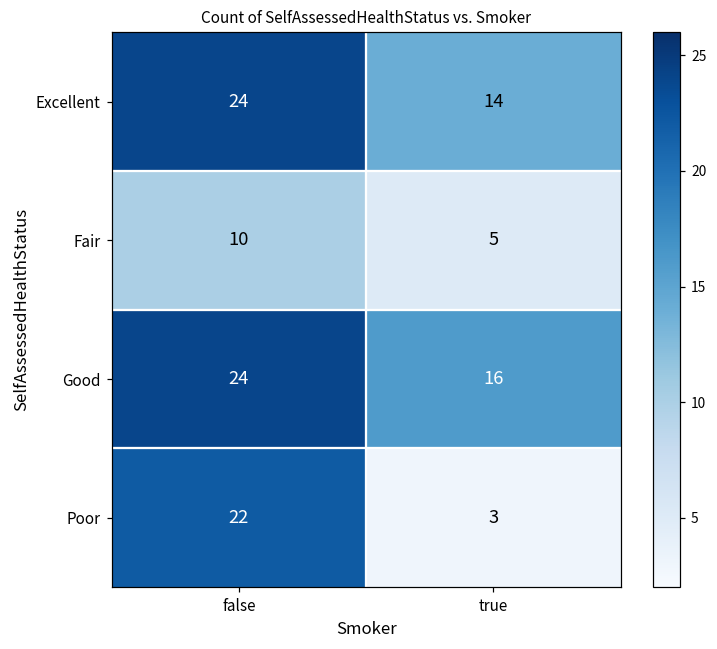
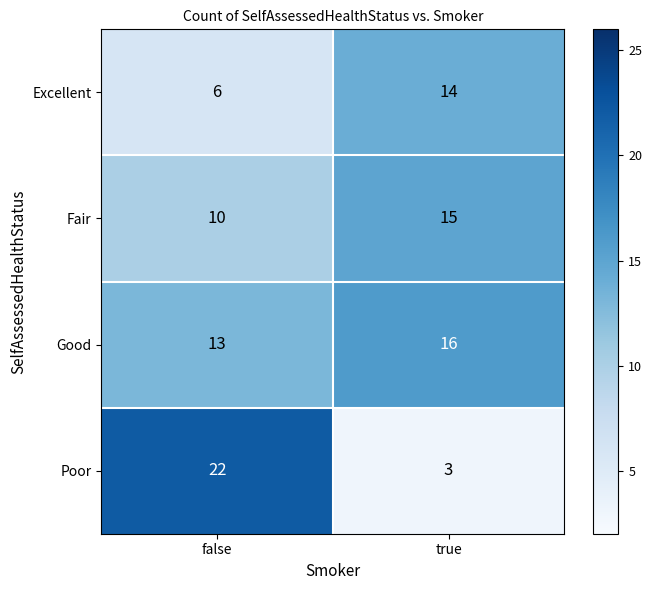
Excellent, false: 24 -> 6
Fair, true: 5 -> 15
Good, false: 24 -> 13
